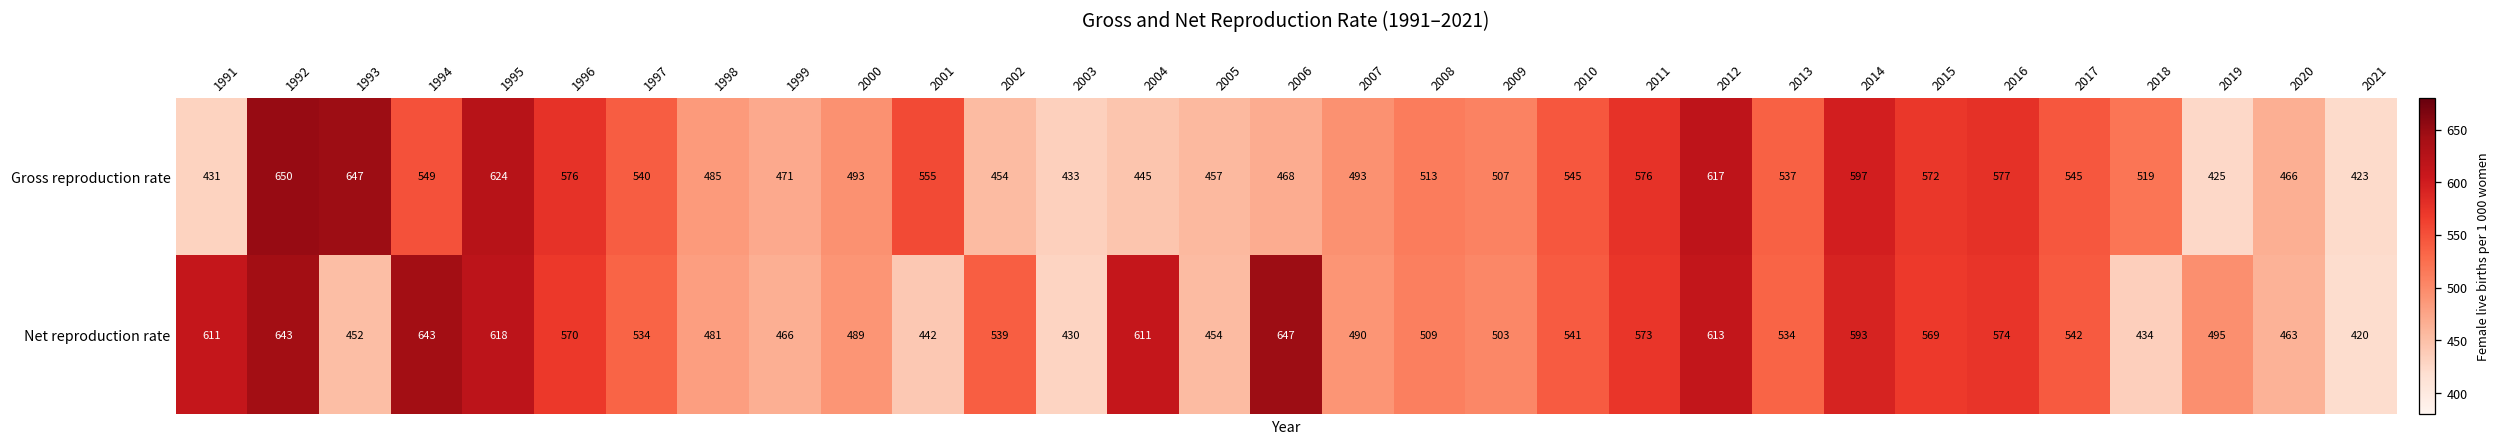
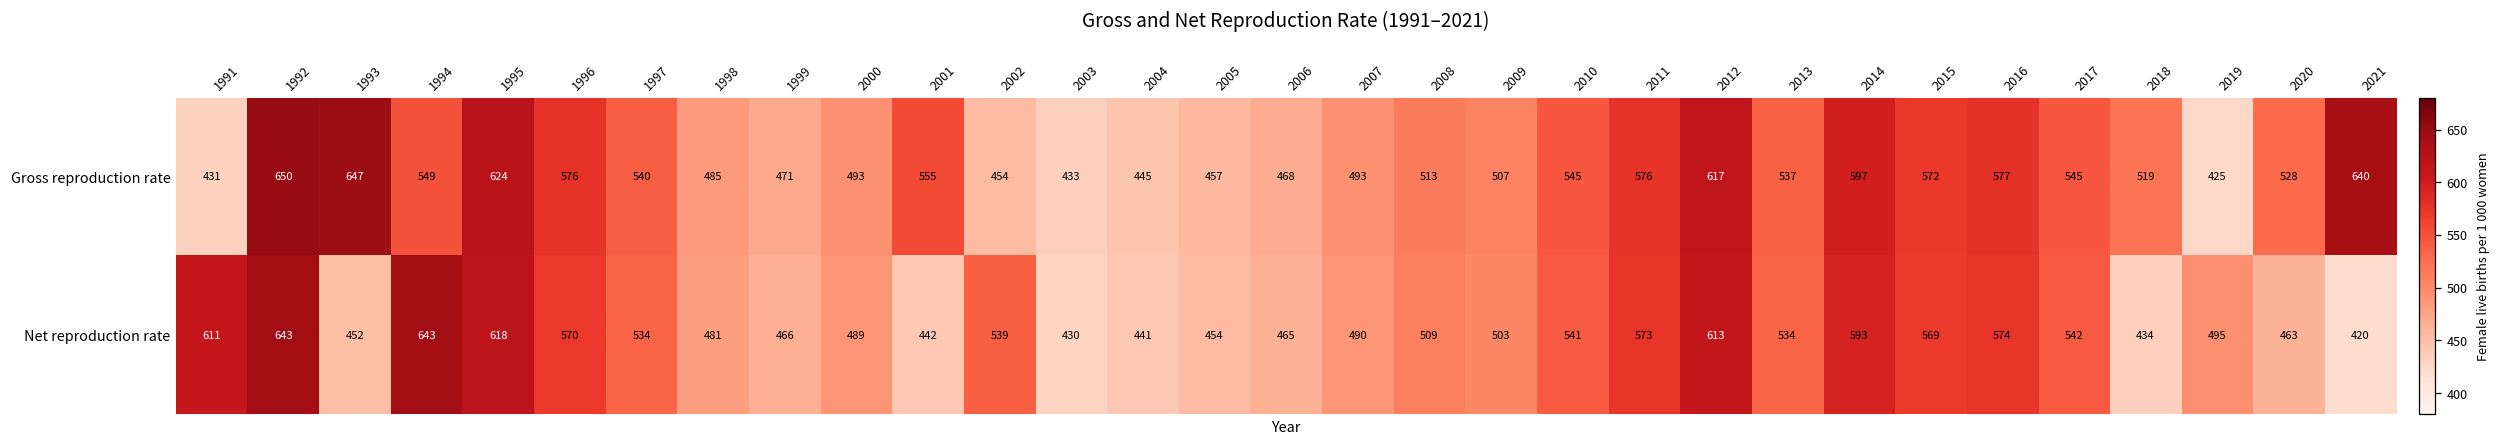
Gross reproduction rate, 2020: 466 -> 528
Gross reproduction rate, 2021: 423 -> 640
Net reproduction rate, 2004: 611 -> 441
Net reproduction rate, 2006: 647 -> 465
